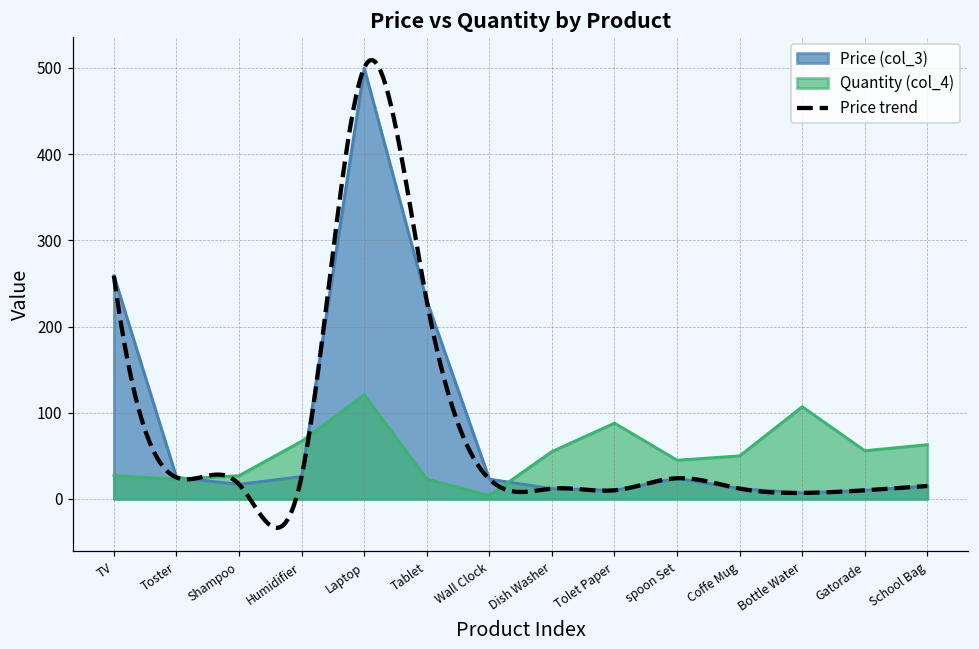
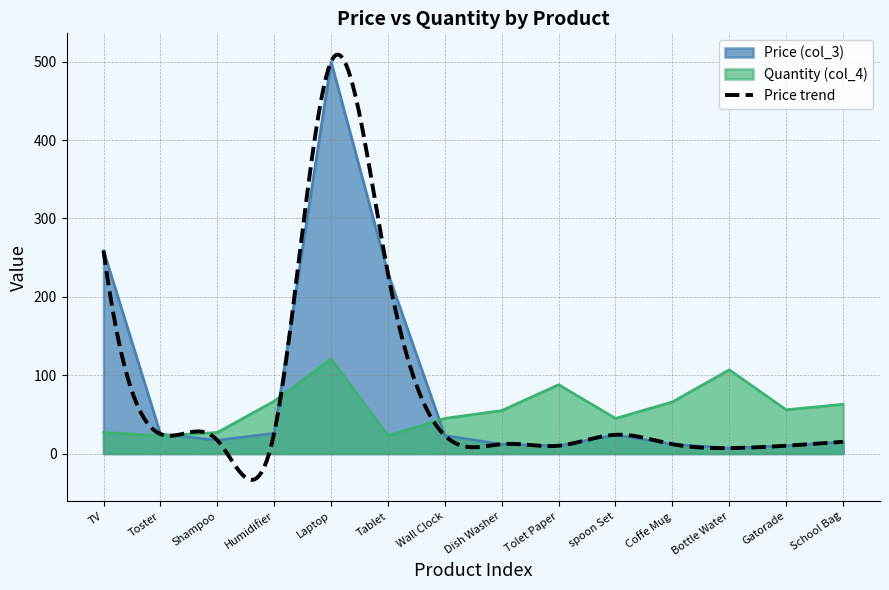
Quantity (col_4), Wall Clock: 0 -> 50
Quantity (col_4), Coffe Mug: 50 -> 70
